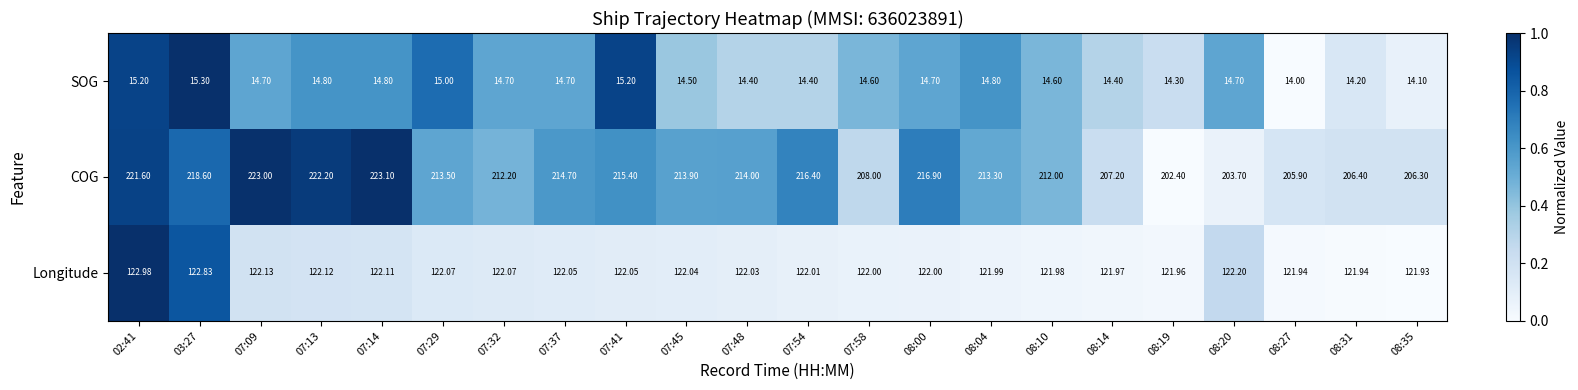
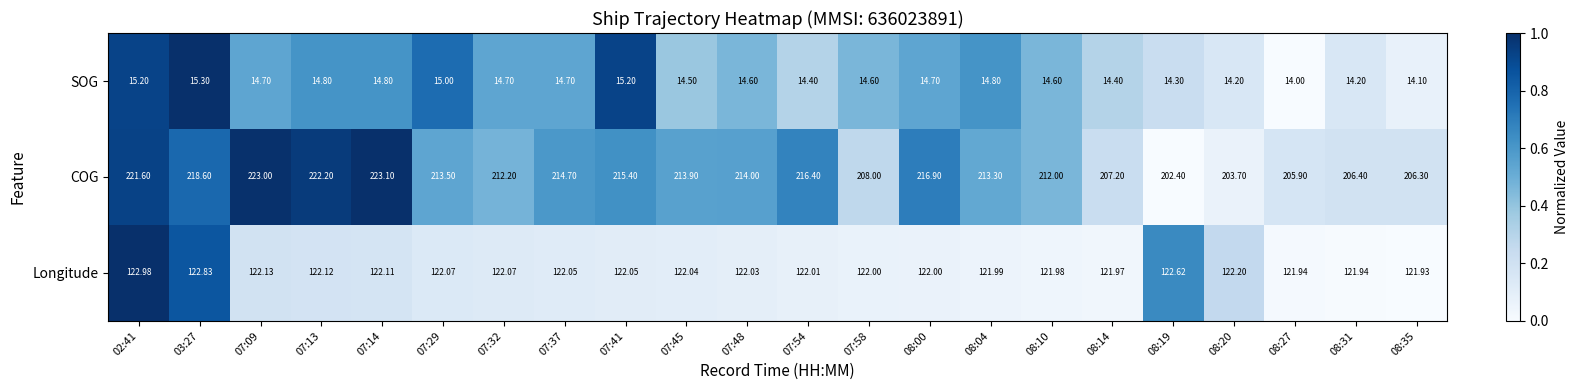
SOG, 07:48: 14.40 -> 14.60
SOG, 08:20: 14.70 -> 14.20
Longitude, 08:19: 121.96 -> 122.62
